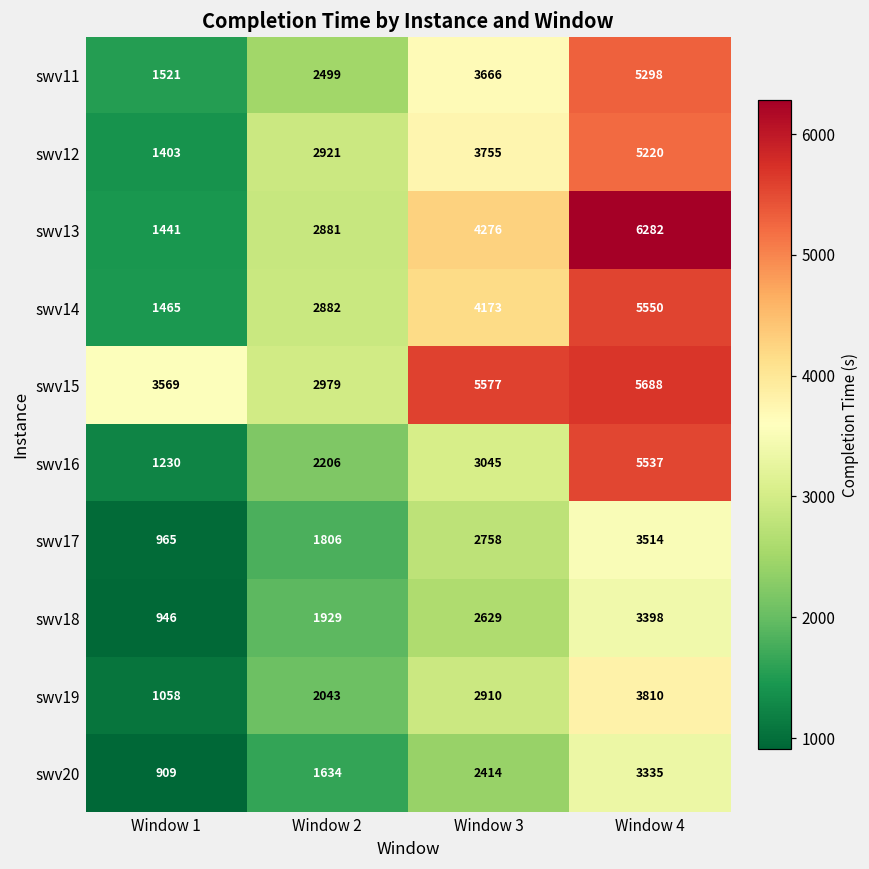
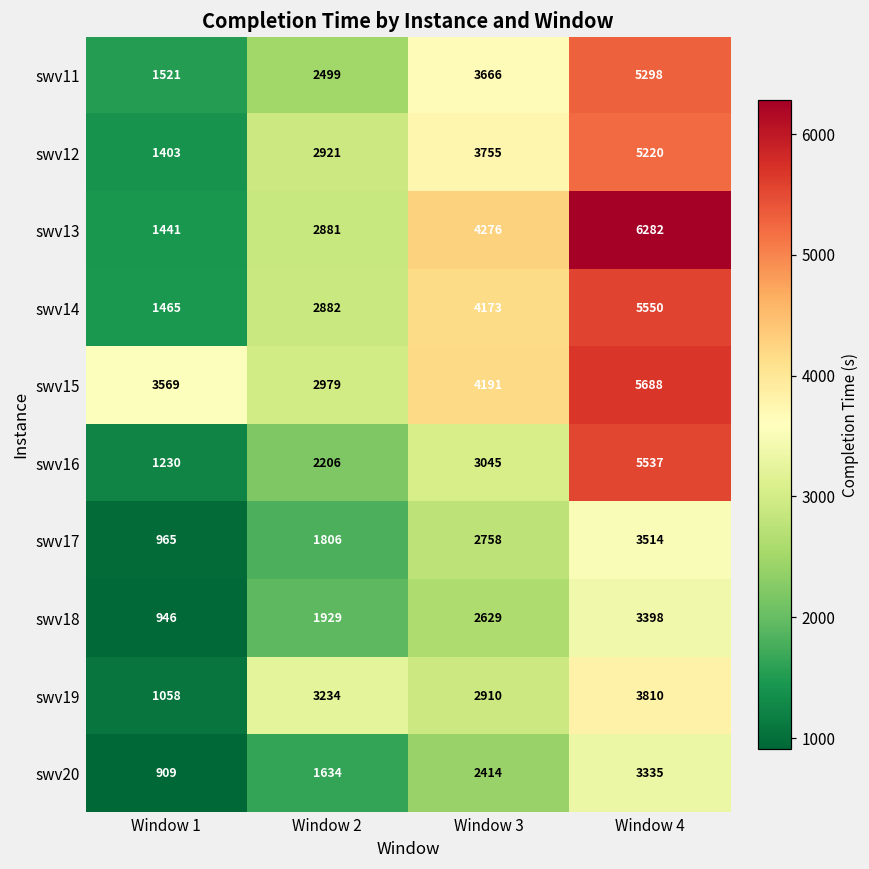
swv15, Window 3: 5577 -> 4191
swv19, Window 2: 2043 -> 3234
